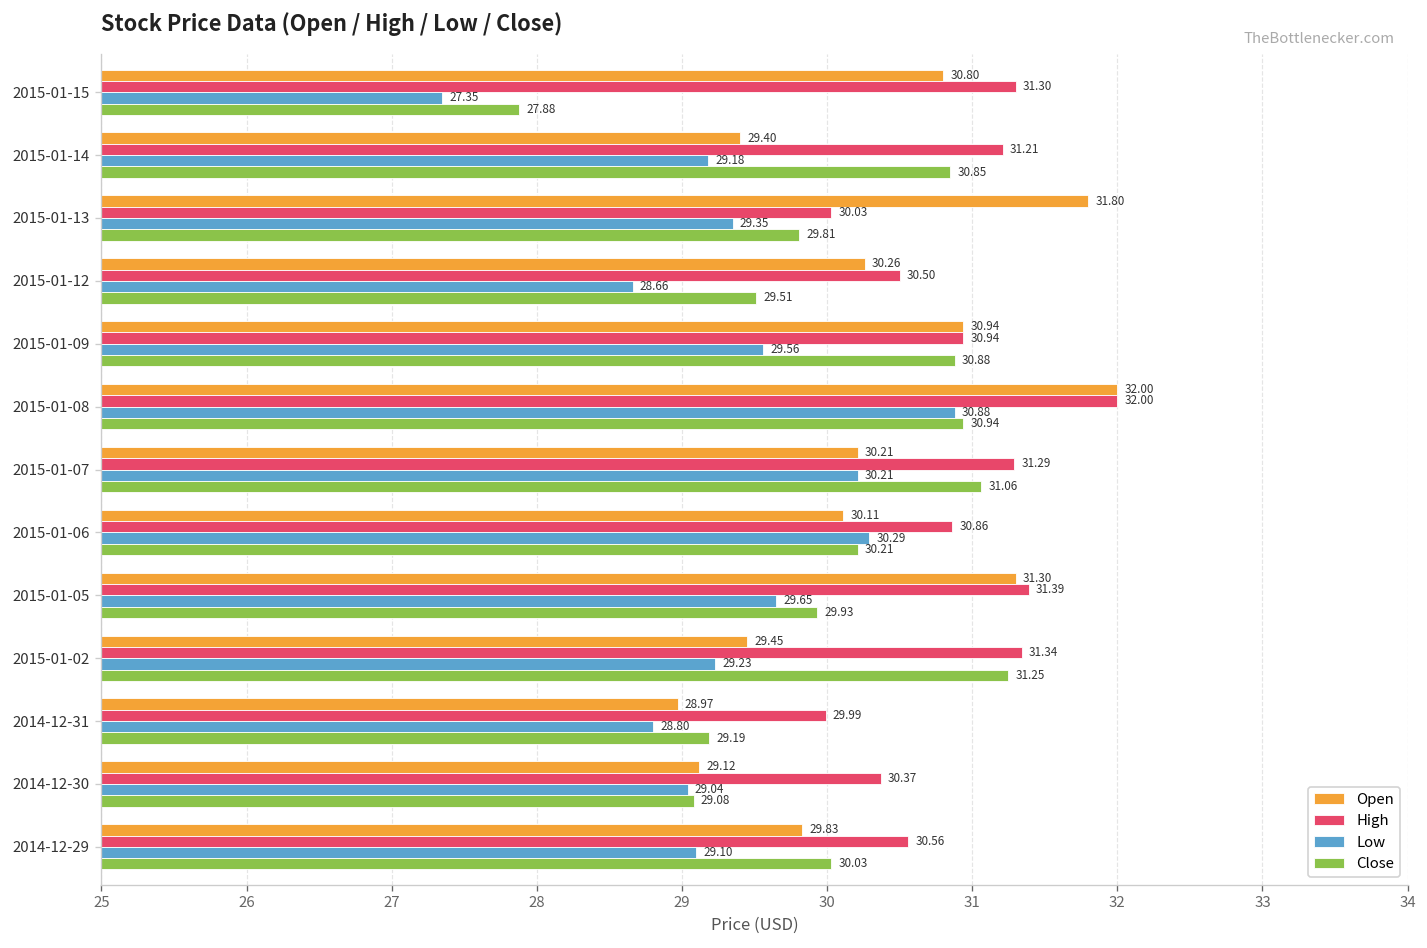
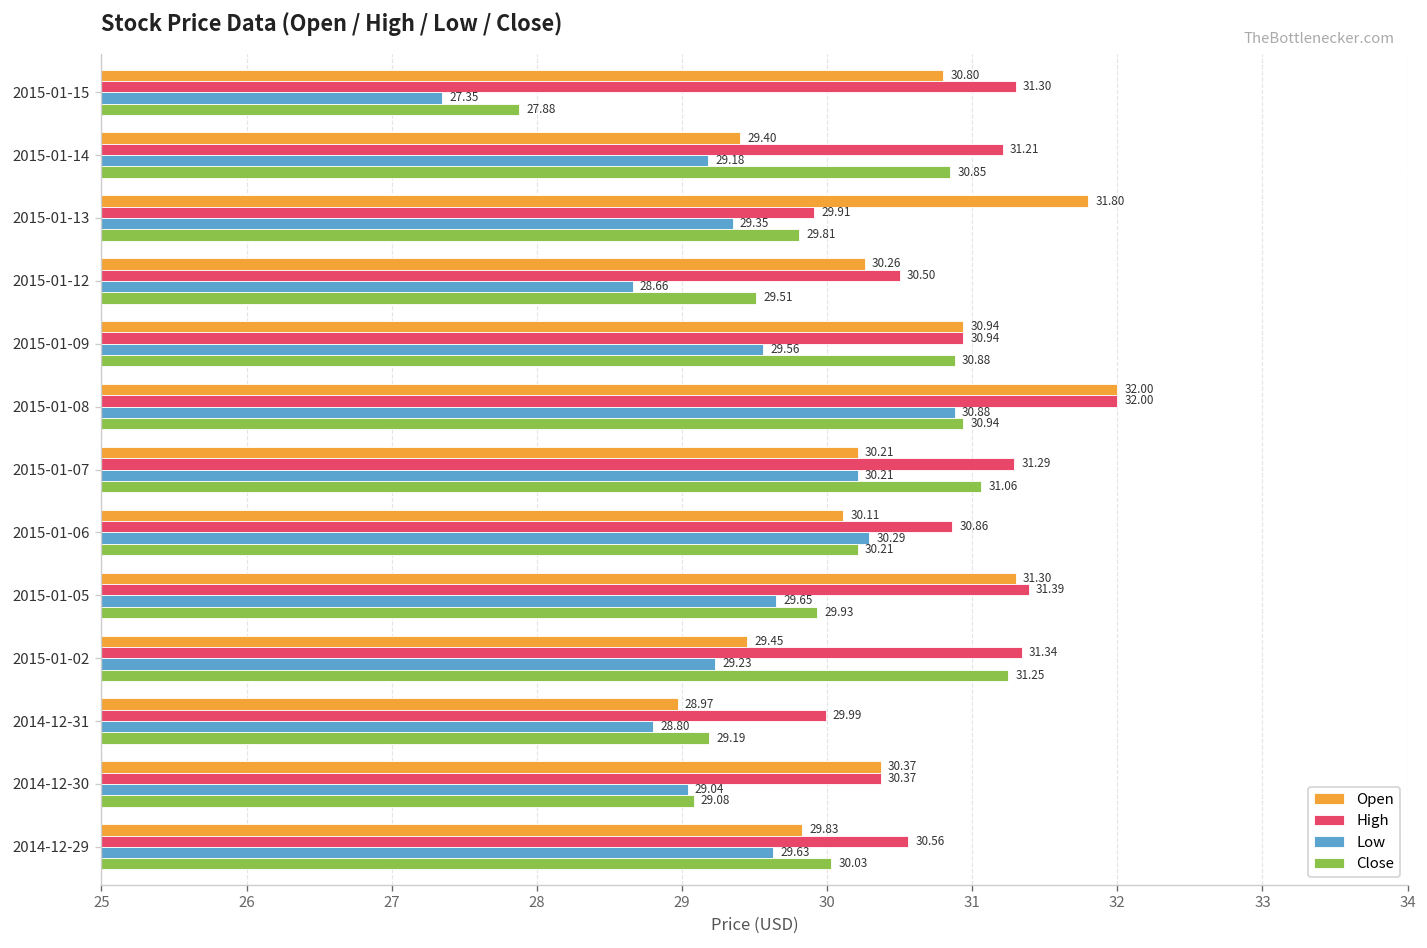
High, 2015-01-13: 30.03 -> 29.91
Open, 2014-12-30: 29.12 -> 30.37
Low, 2014-12-29: 29.10 -> 29.63
